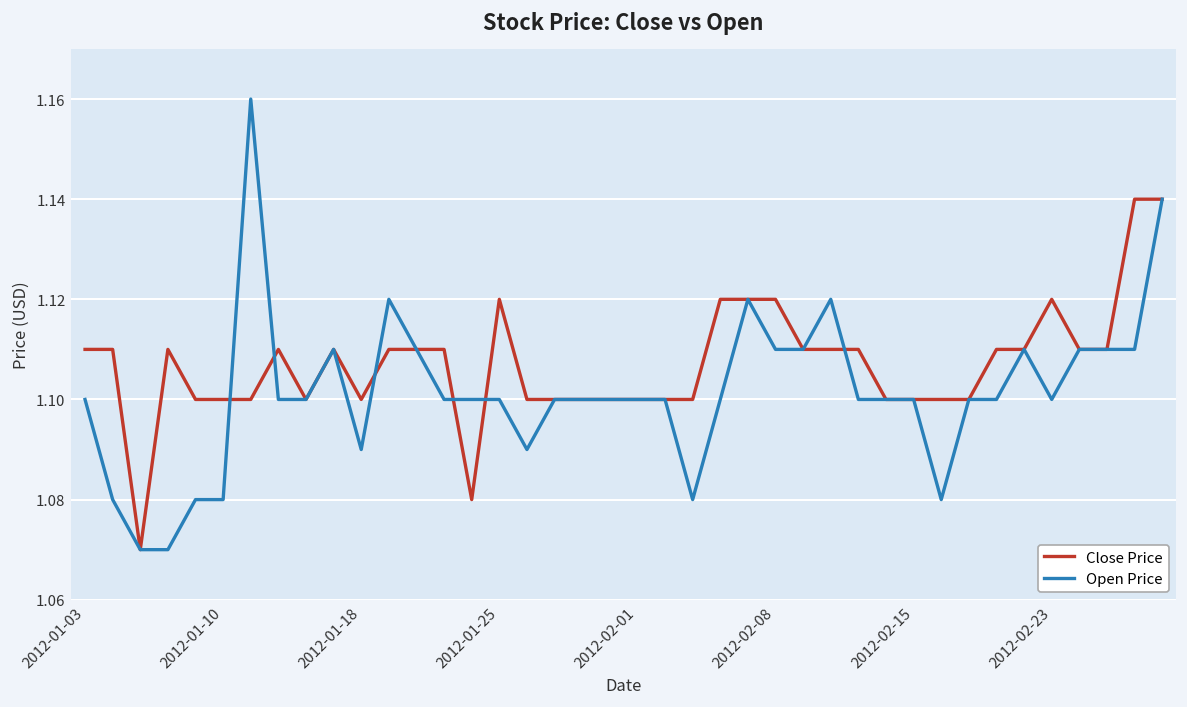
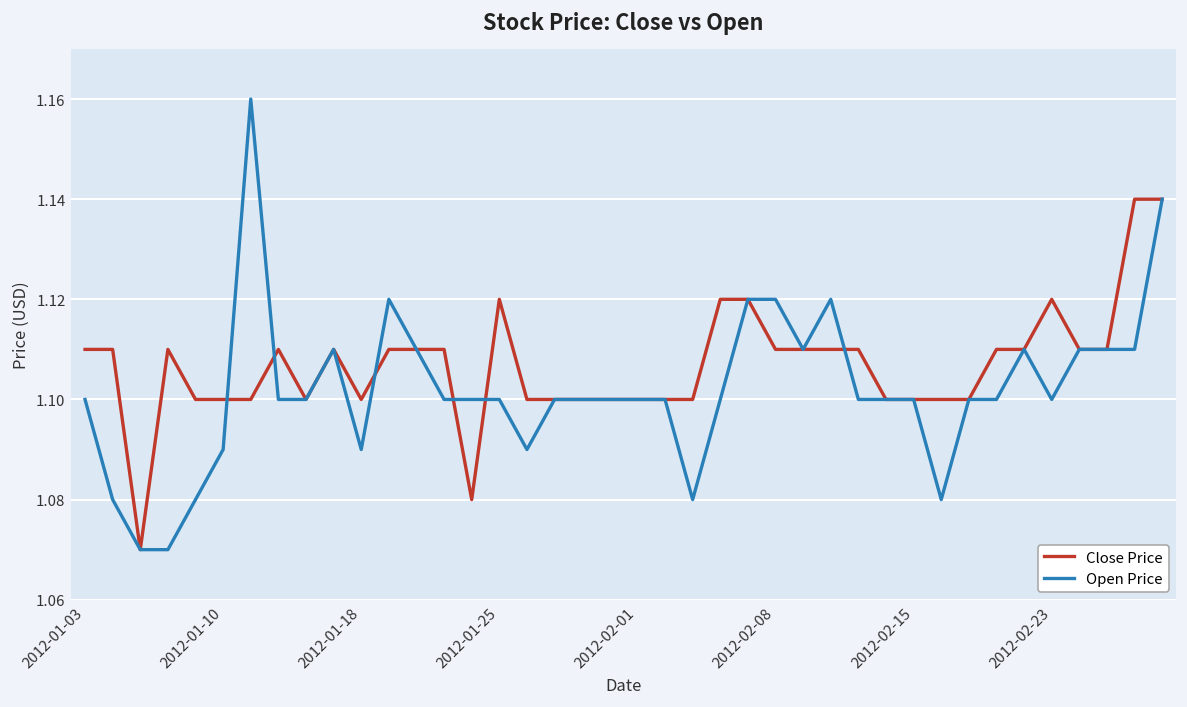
Open Price, 2012-01-10: 1.08 -> 1.09
Close Price, 2012-02-08: 1.12 -> 1.11
Open Price, 2012-02-08: 1.11 -> 1.12
